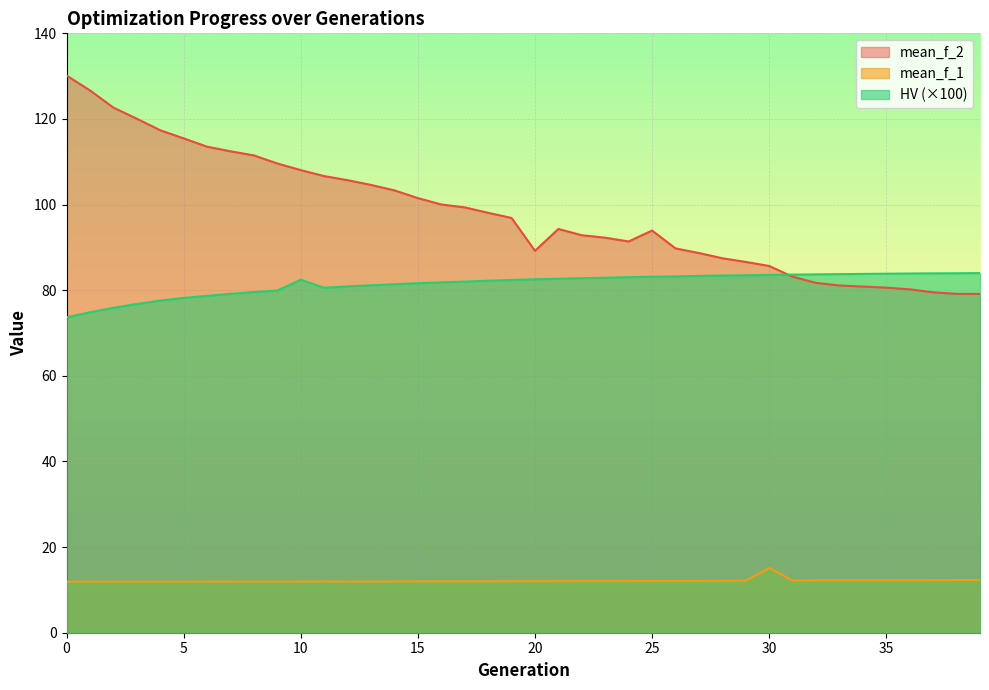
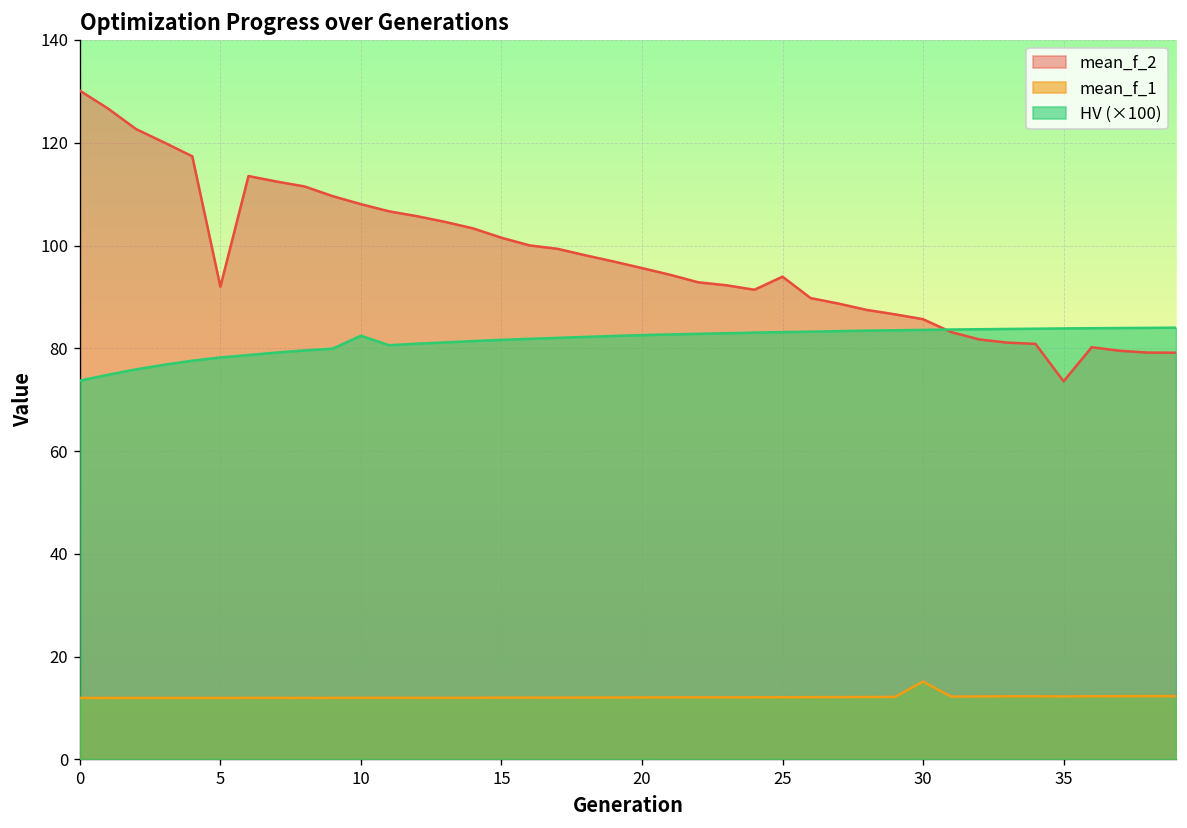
mean_f_2, 5: 115 -> 92
mean_f_2, 20: 89 -> 96
mean_f_2, 35: 81 -> 74
